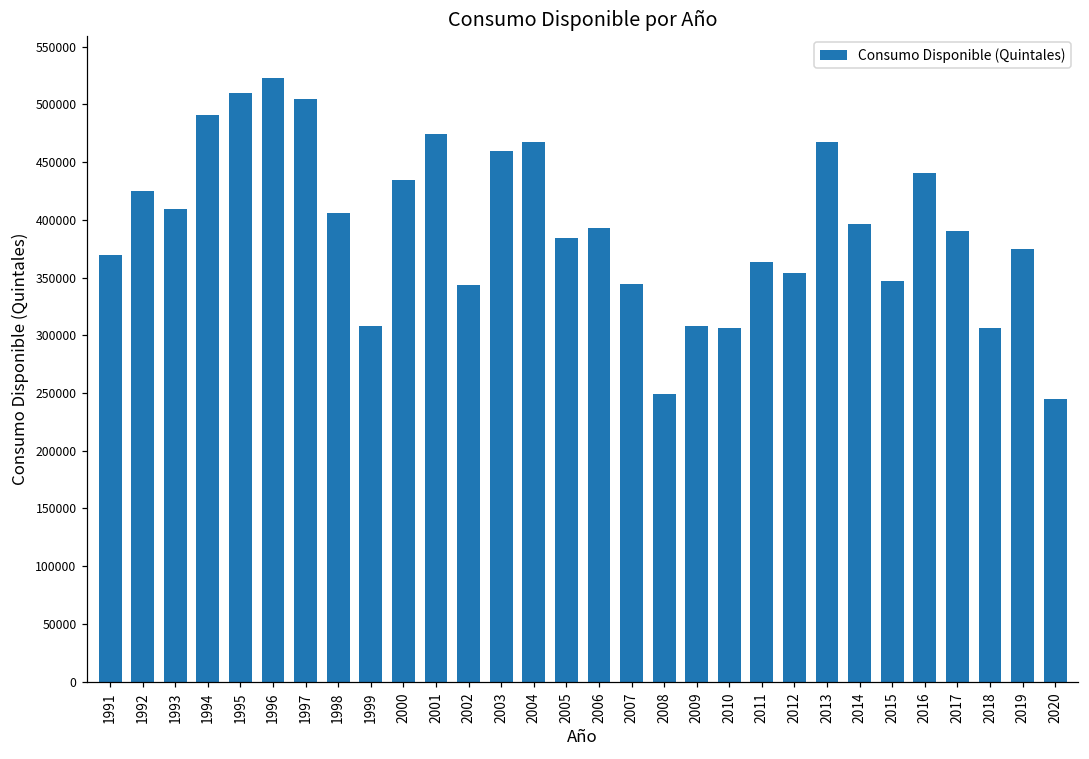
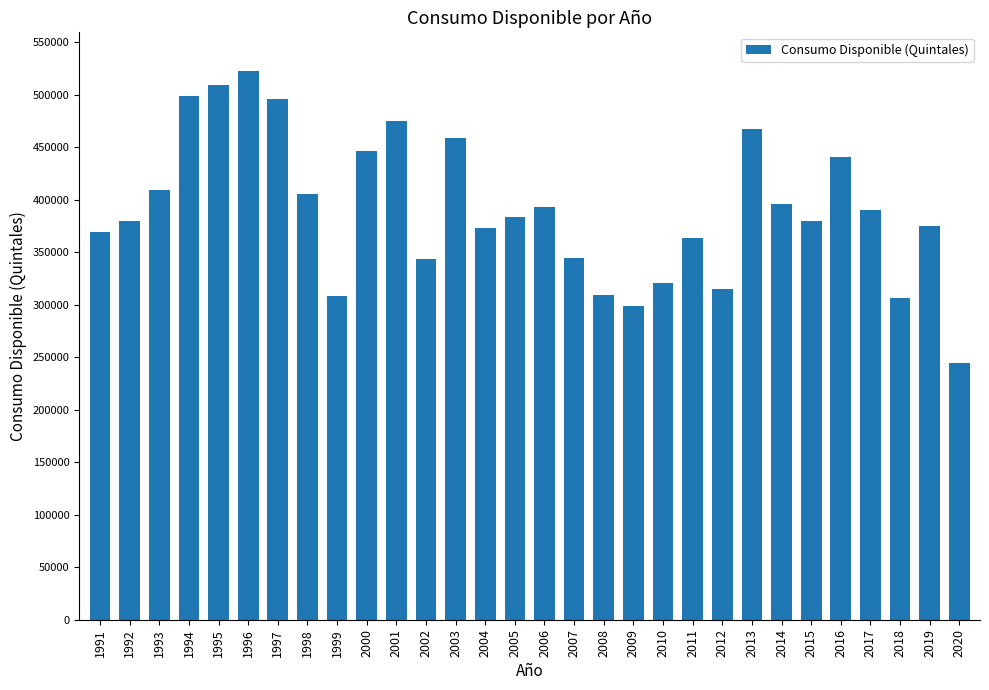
1992: 425000 -> 380000
1994: 491000 -> 499000
1997: 504000 -> 496000
2000: 435000 -> 446000
2004: 467000 -> 373000
2008: 249000 -> 310000
2009: 308000 -> 299000
2010: 307000 -> 321000
2012: 354000 -> 315000
2015: 347000 -> 380000
